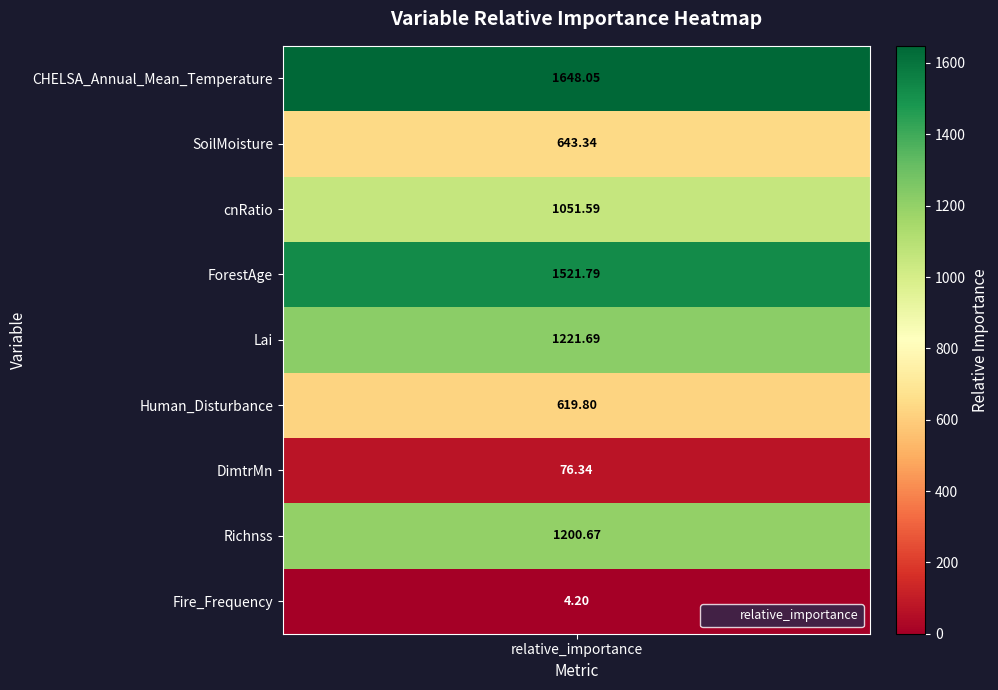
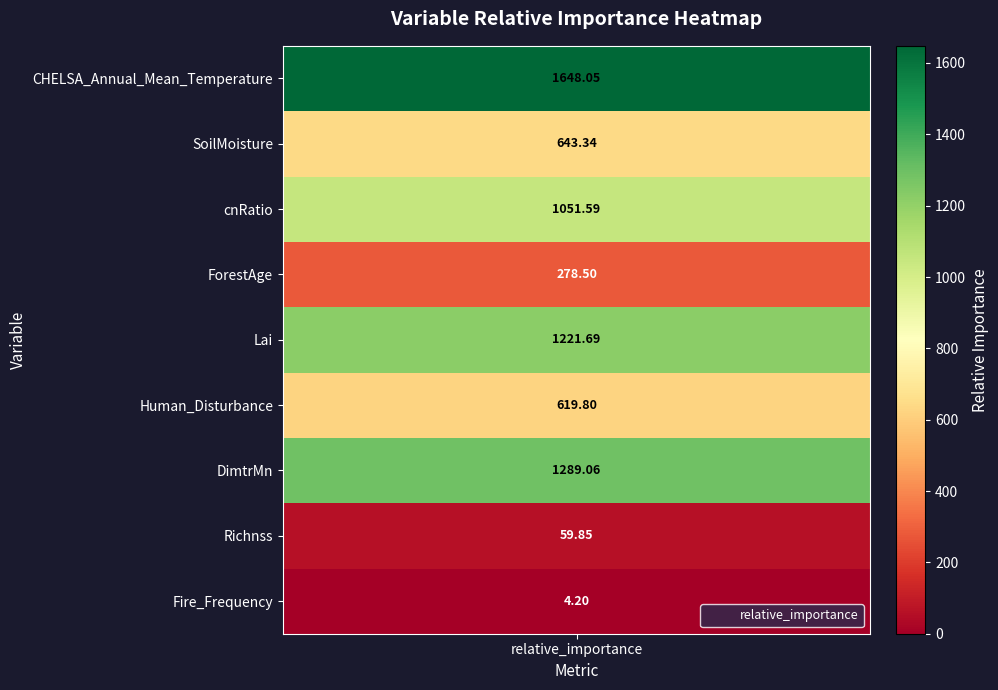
ForestAge, relative_importance: 1521.79 -> 278.50
DimtrMn, relative_importance: 76.34 -> 1289.06
Richnss, relative_importance: 1200.67 -> 59.85
